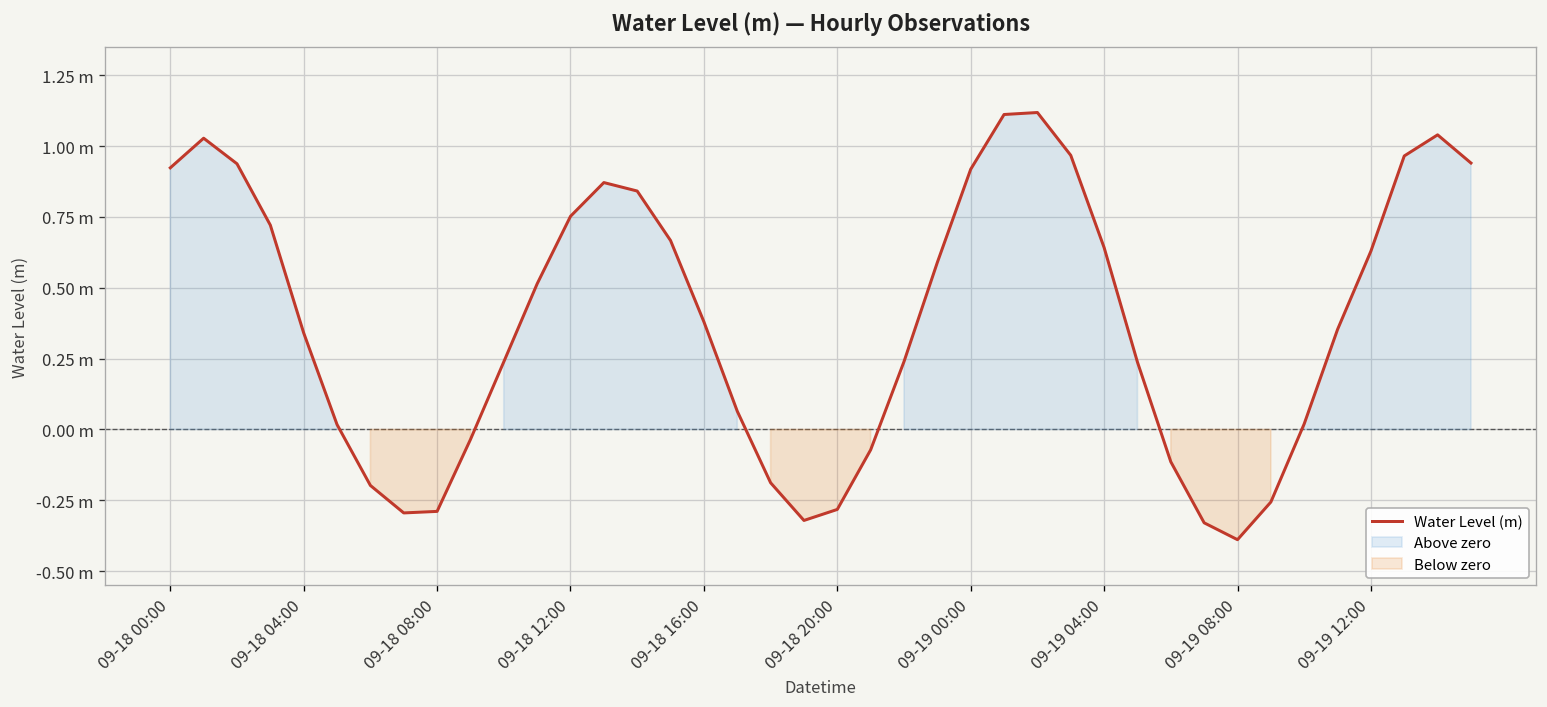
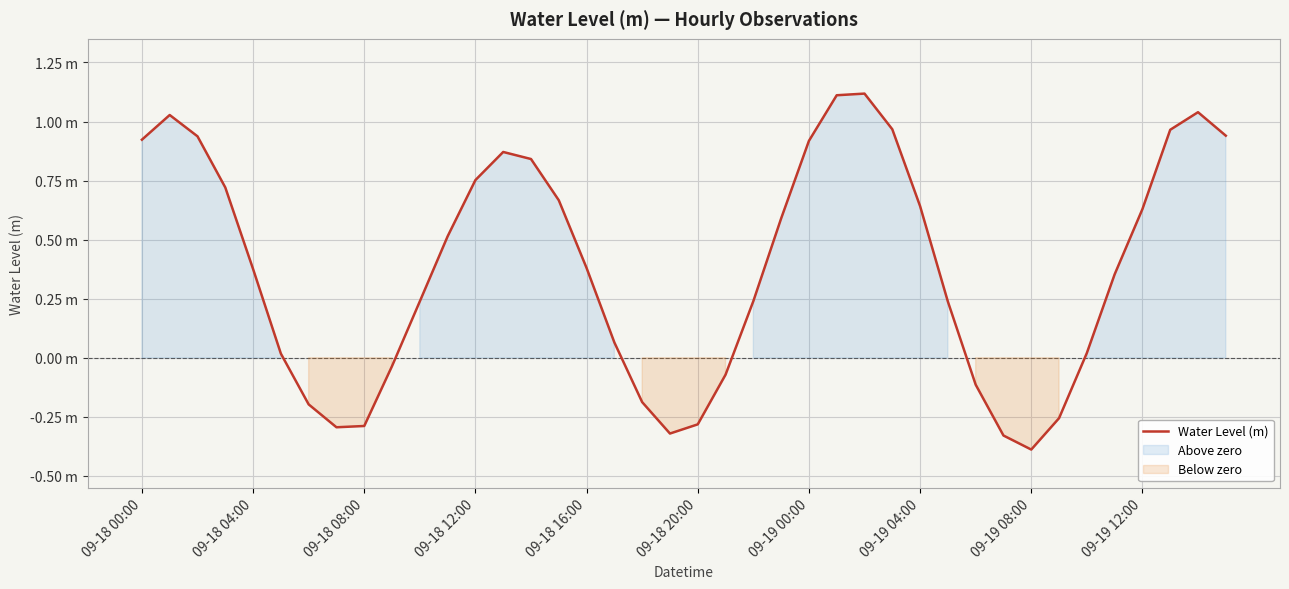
09-18 04:00: 0.34 m -> 0.38 m
